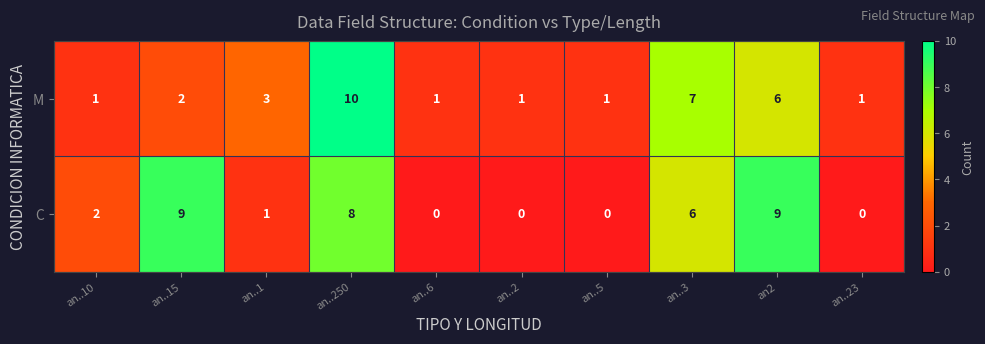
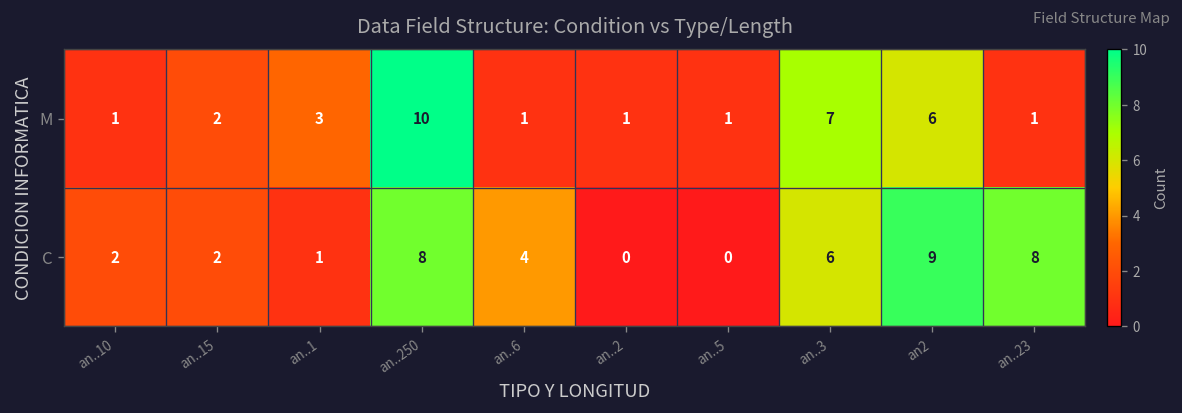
C, an..15: 9 -> 2
C, an..6: 0 -> 4
C, an..23: 0 -> 8
